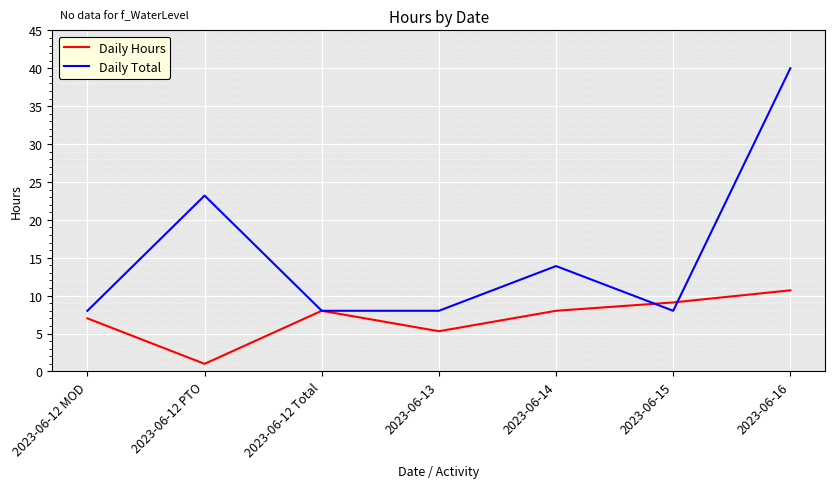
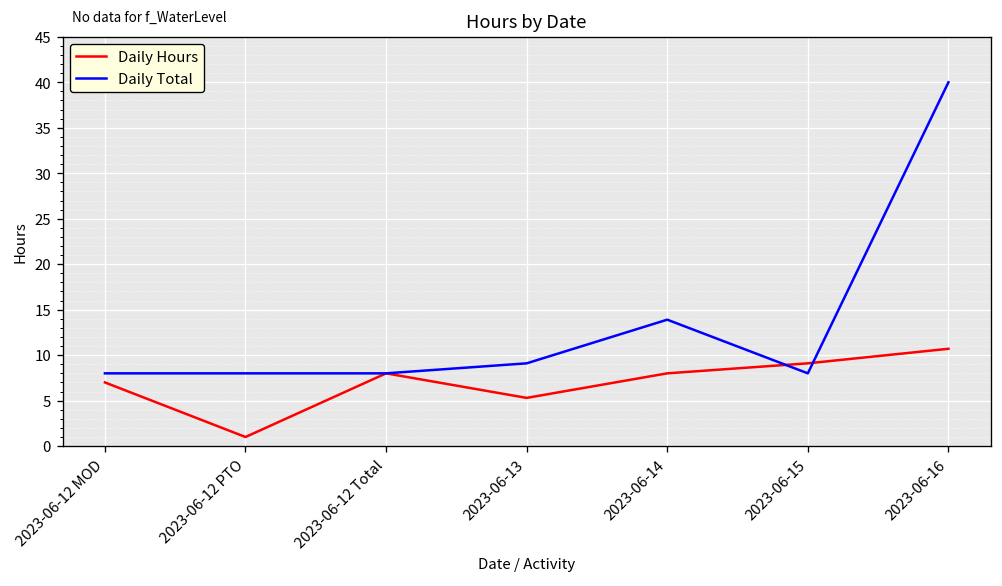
Daily Total, 2023-06-12 PTO: 23 -> 8
Daily Total, 2023-06-13: 8 -> 9
